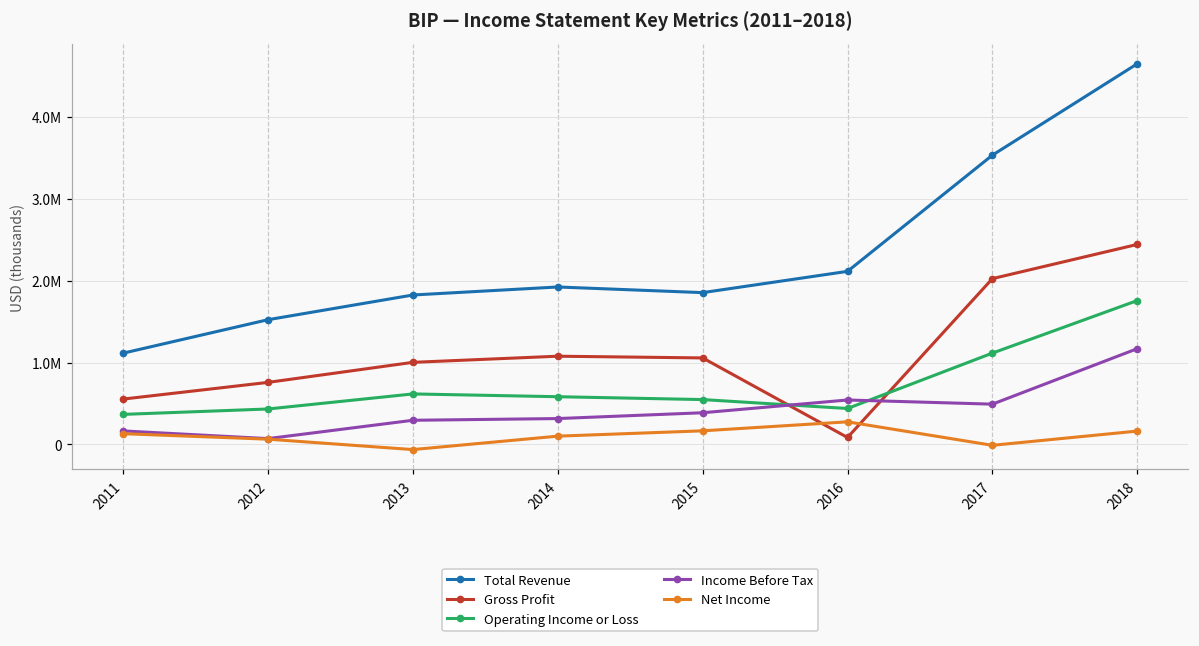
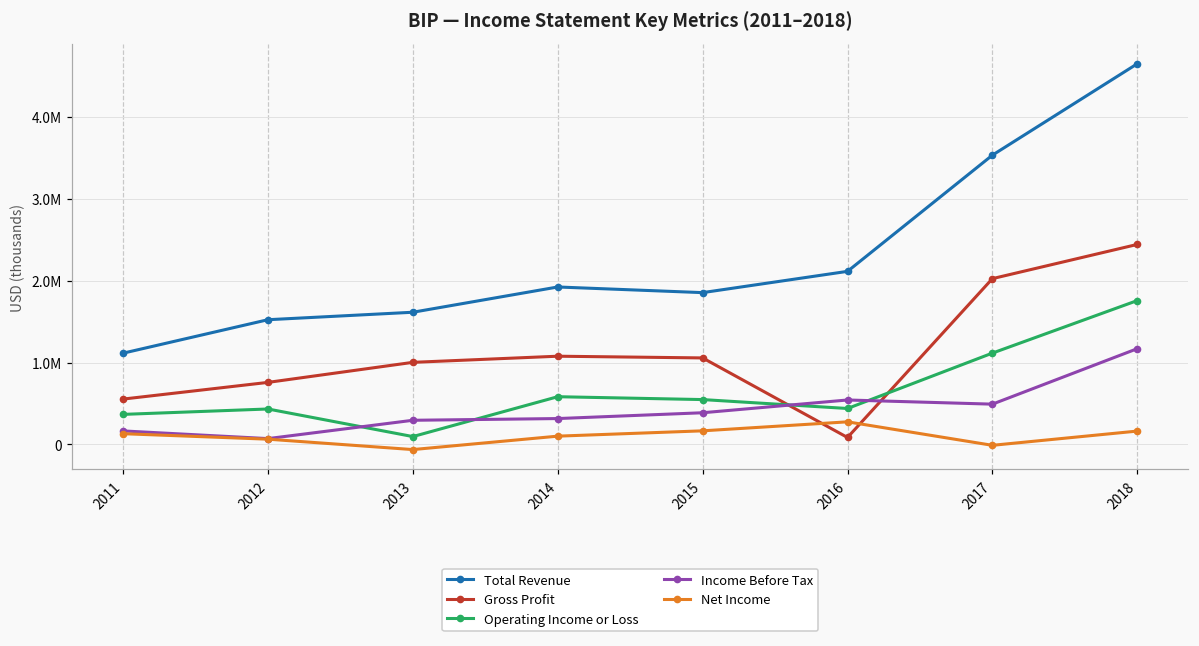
Total Revenue, 2013: 1800000 -> 1600000
Operating Income or Loss, 2013: 600000 -> 100000
